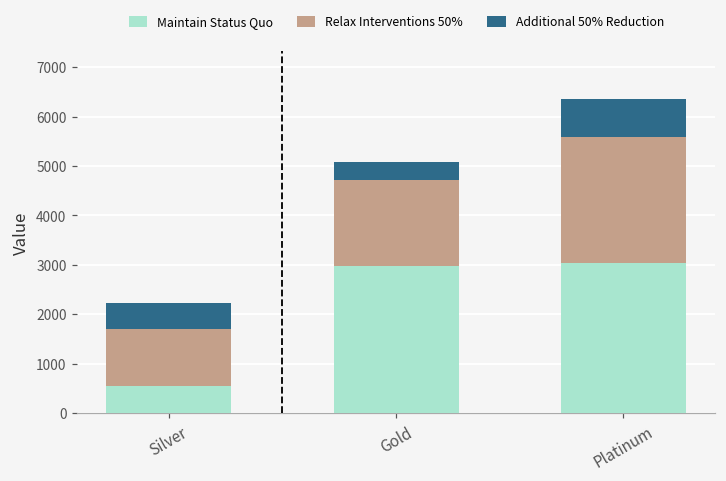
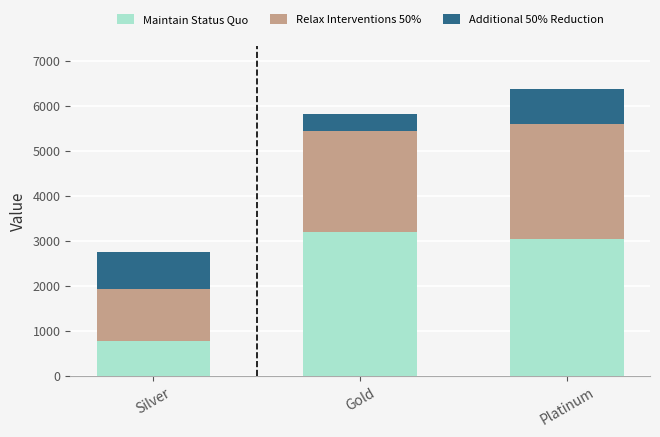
Maintain Status Quo, Silver: 600 -> 800
Additional 50% Reduction, Silver: 500 -> 800
Maintain Status Quo, Gold: 3000 -> 3200
Relax Interventions 50%, Gold: 1700 -> 2200
